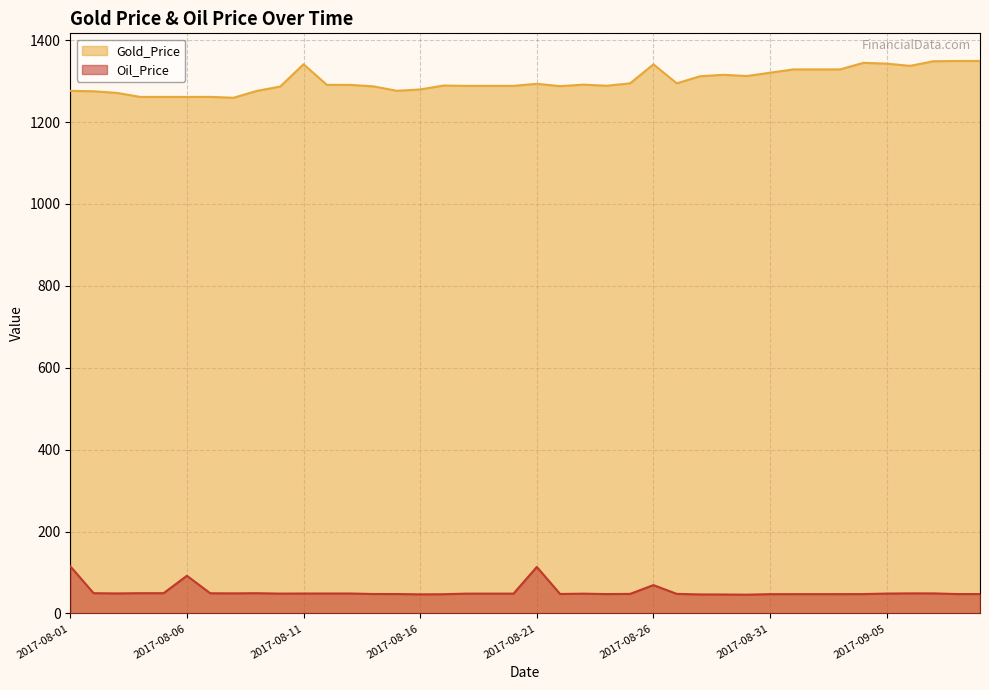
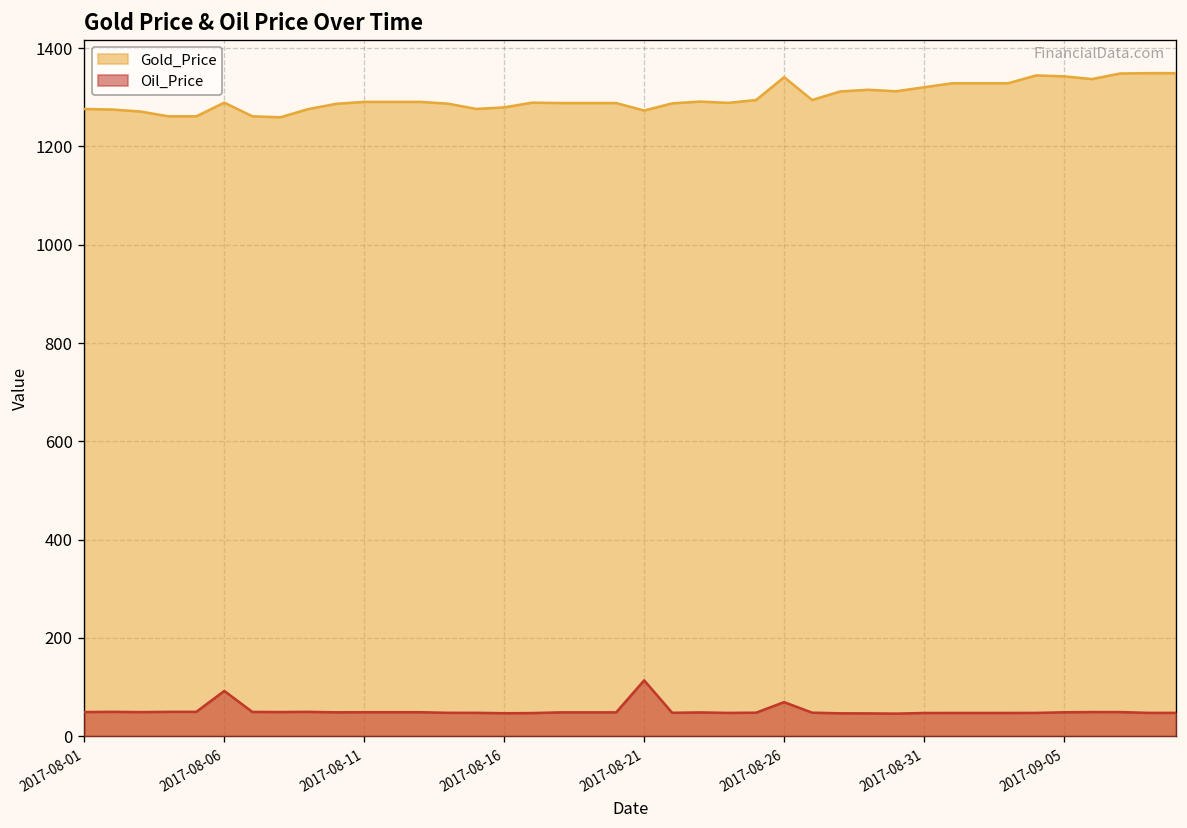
Oil_Price, 2017-08-01: 120 -> 50
Gold_Price, 2017-08-06: 1260 -> 1290
Gold_Price, 2017-08-11: 1340 -> 1290
Gold_Price, 2017-08-21: 1290 -> 1270
